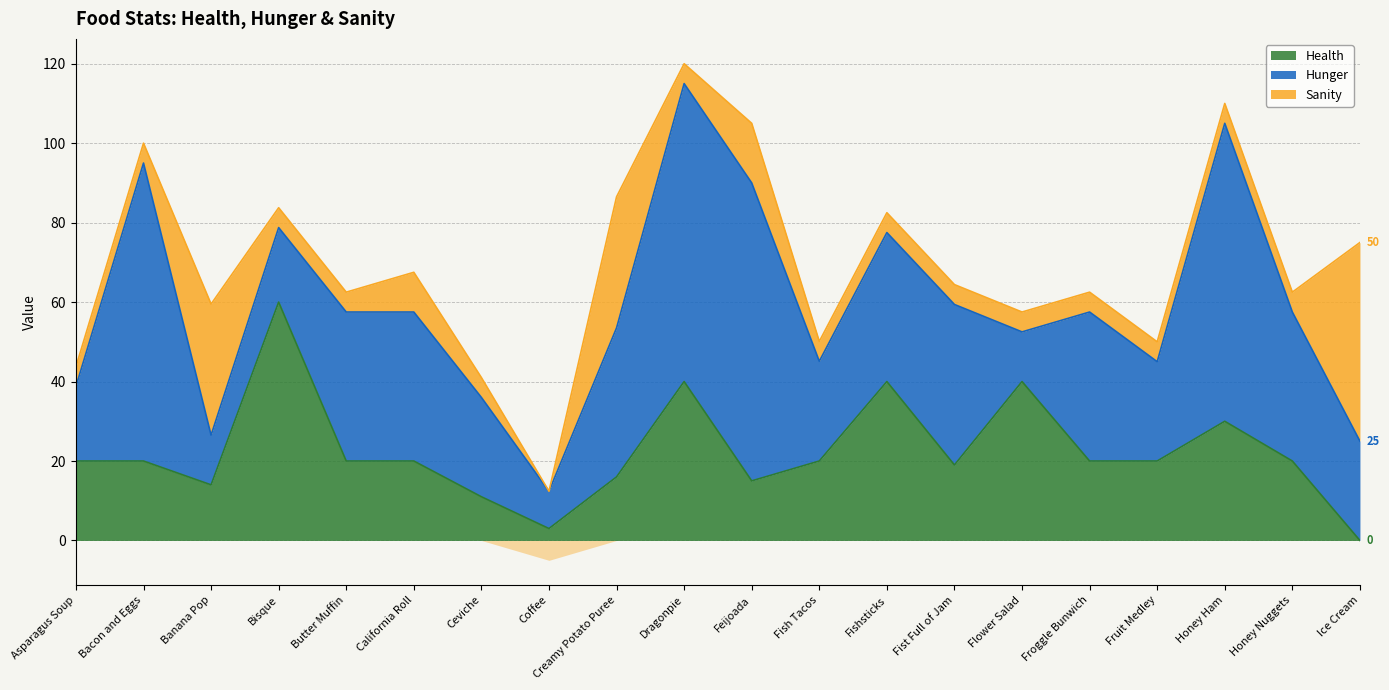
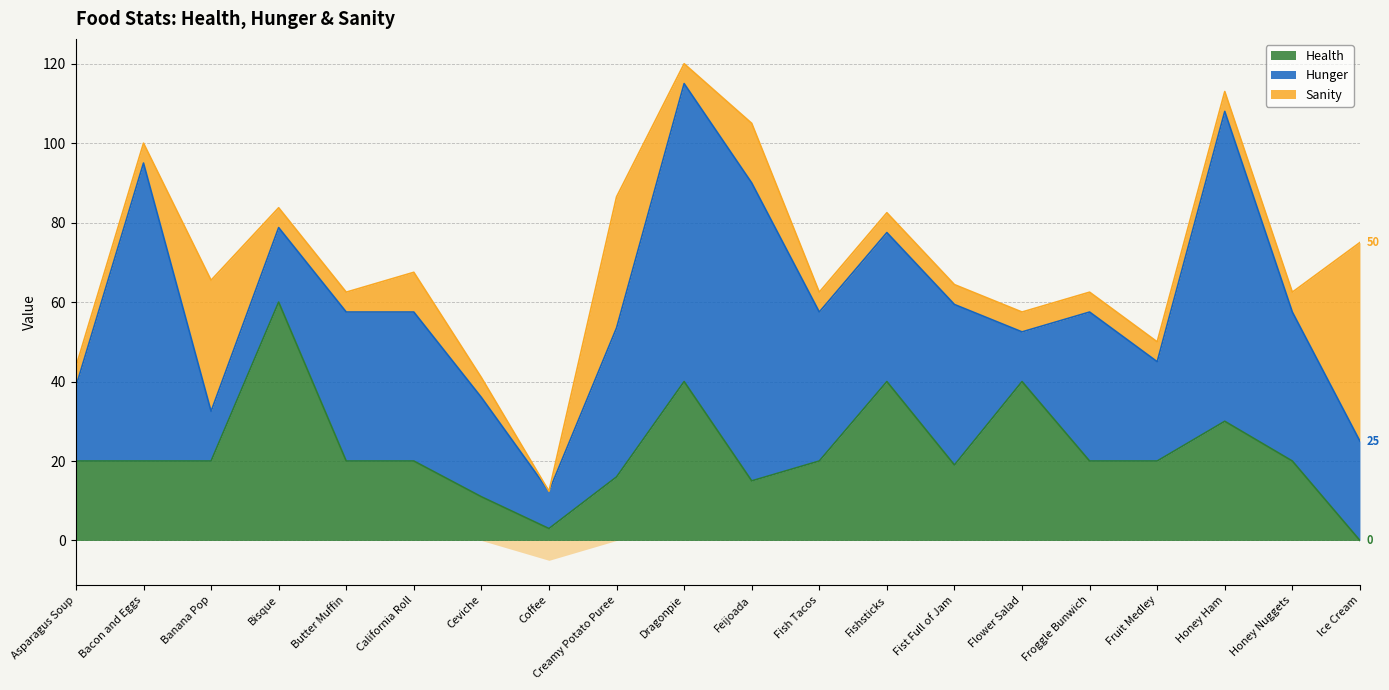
Health, Banana Pop: 14 -> 20
Hunger, Fish Tacos: 25 -> 38
Hunger, Honey Ham: 75 -> 78
